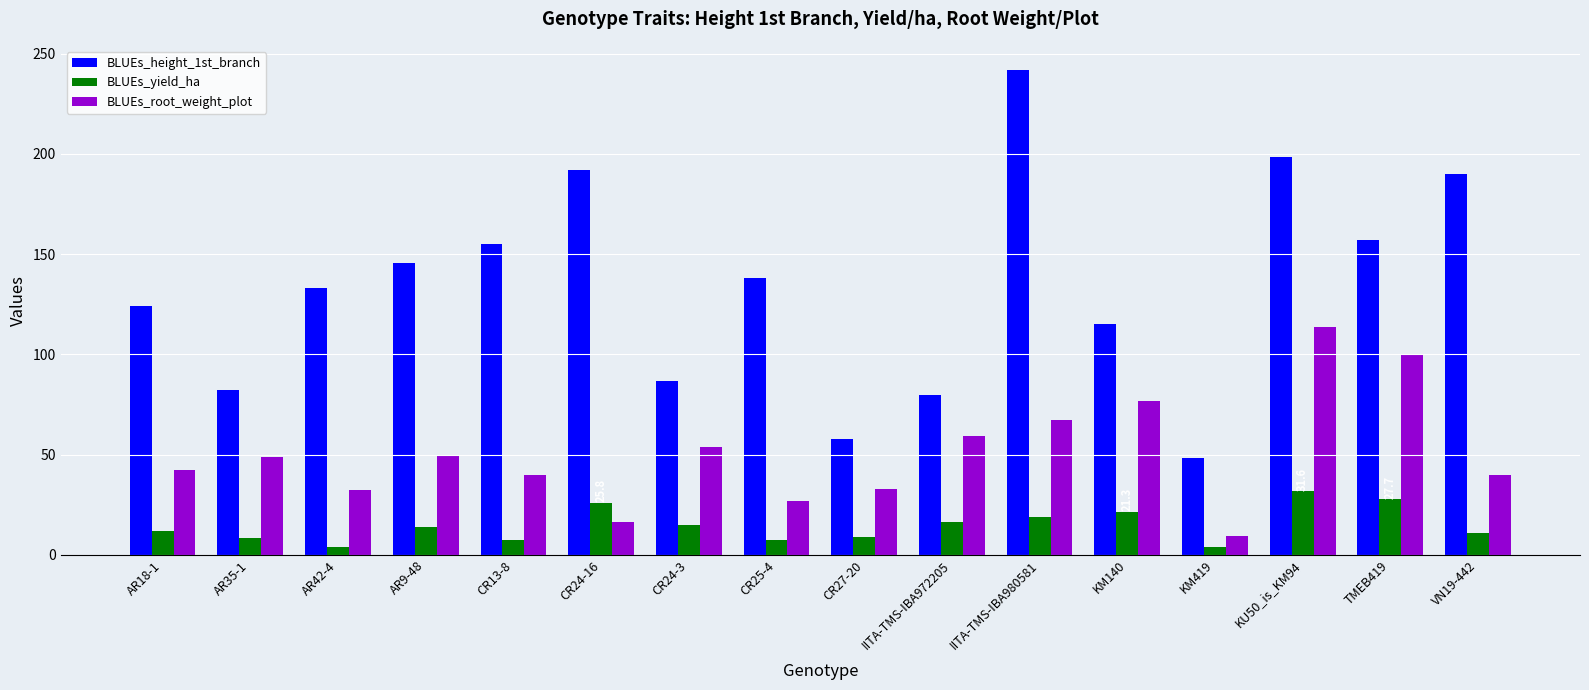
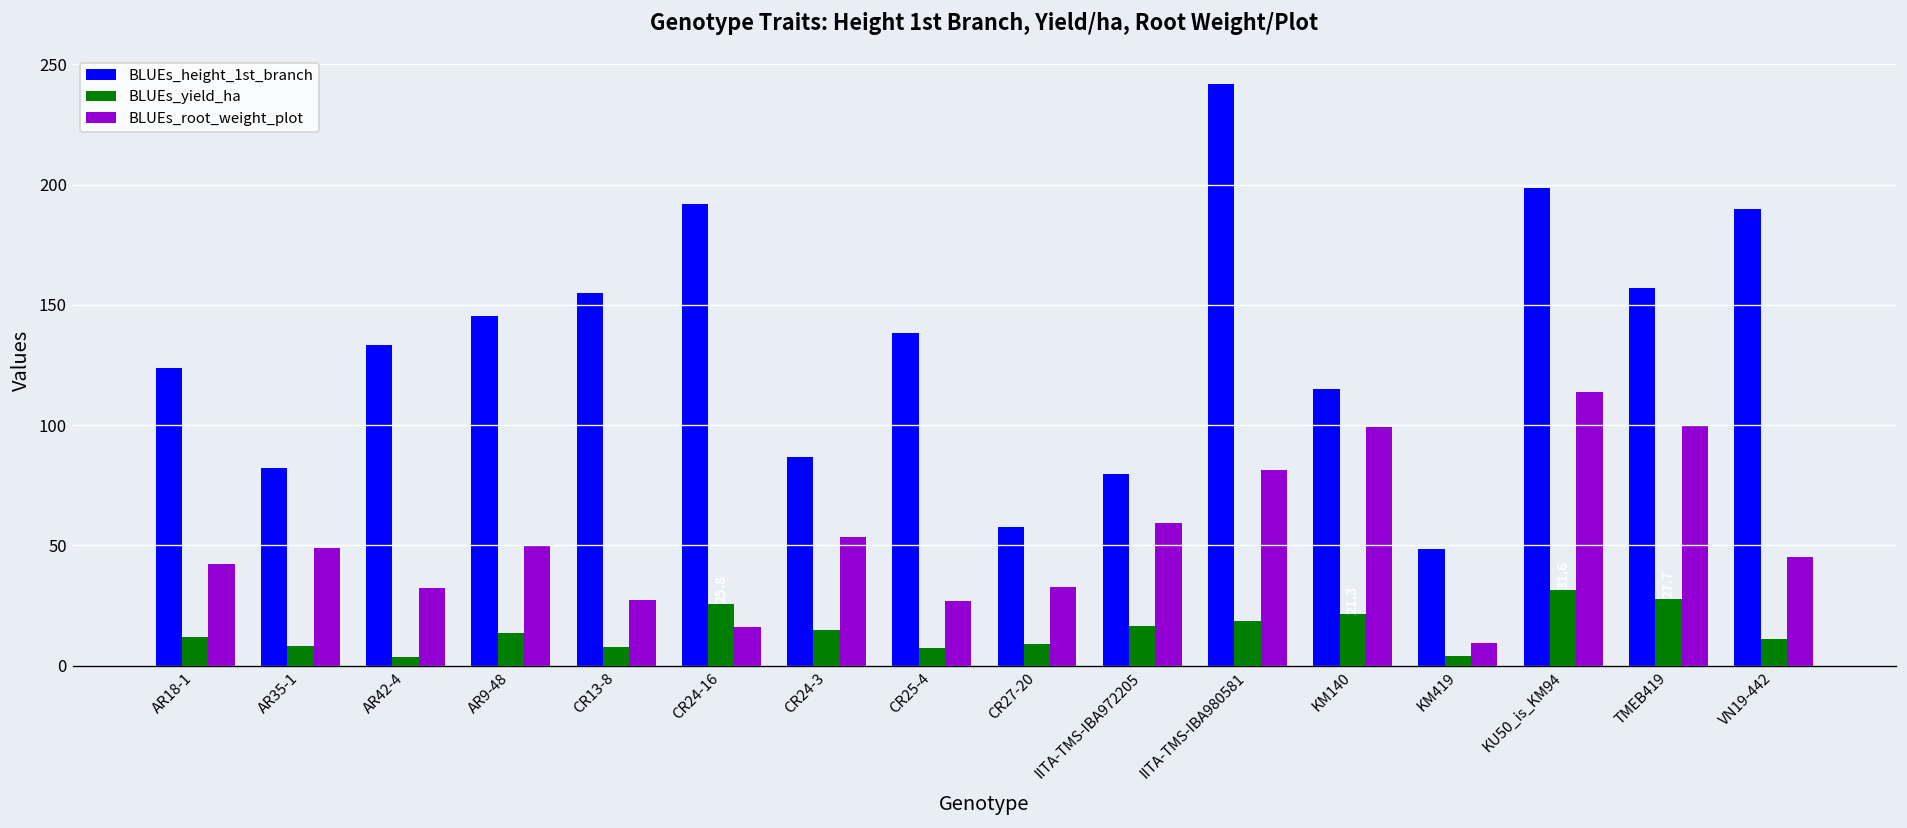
BLUEs_root_weight_plot, CR13-8: 40 -> 27
BLUEs_root_weight_plot, IITA-TMS-IBA980581: 67 -> 82
BLUEs_root_weight_plot, KM140: 77 -> 99
BLUEs_root_weight_plot, VN19-442: 40 -> 45
